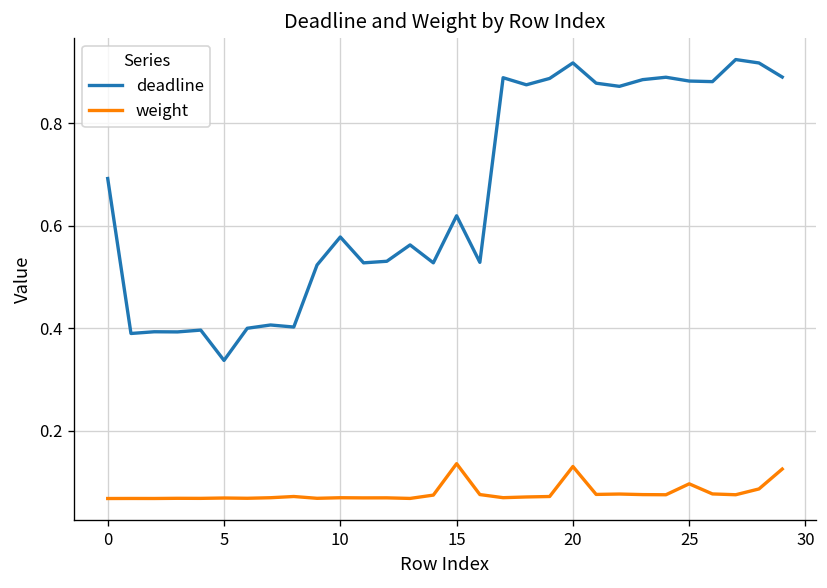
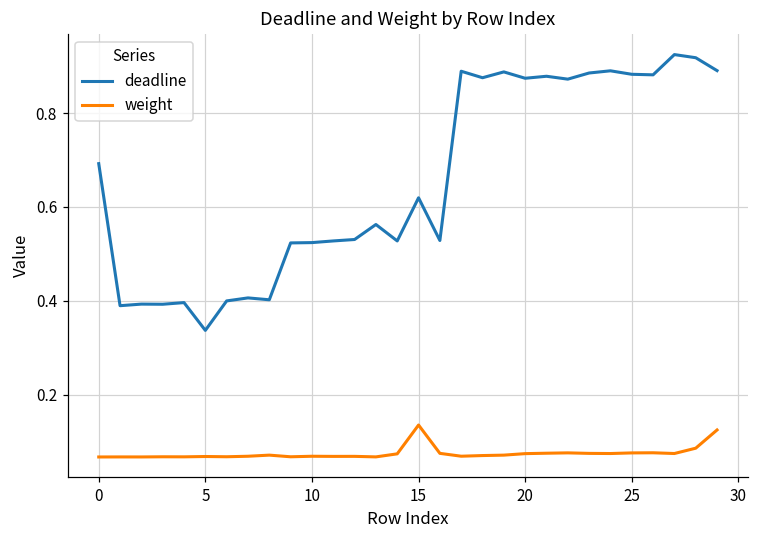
deadline, 10: 0.58 -> 0.52
deadline, 20: 0.92 -> 0.87
weight, 20: 0.13 -> 0.07
weight, 25: 0.10 -> 0.08
